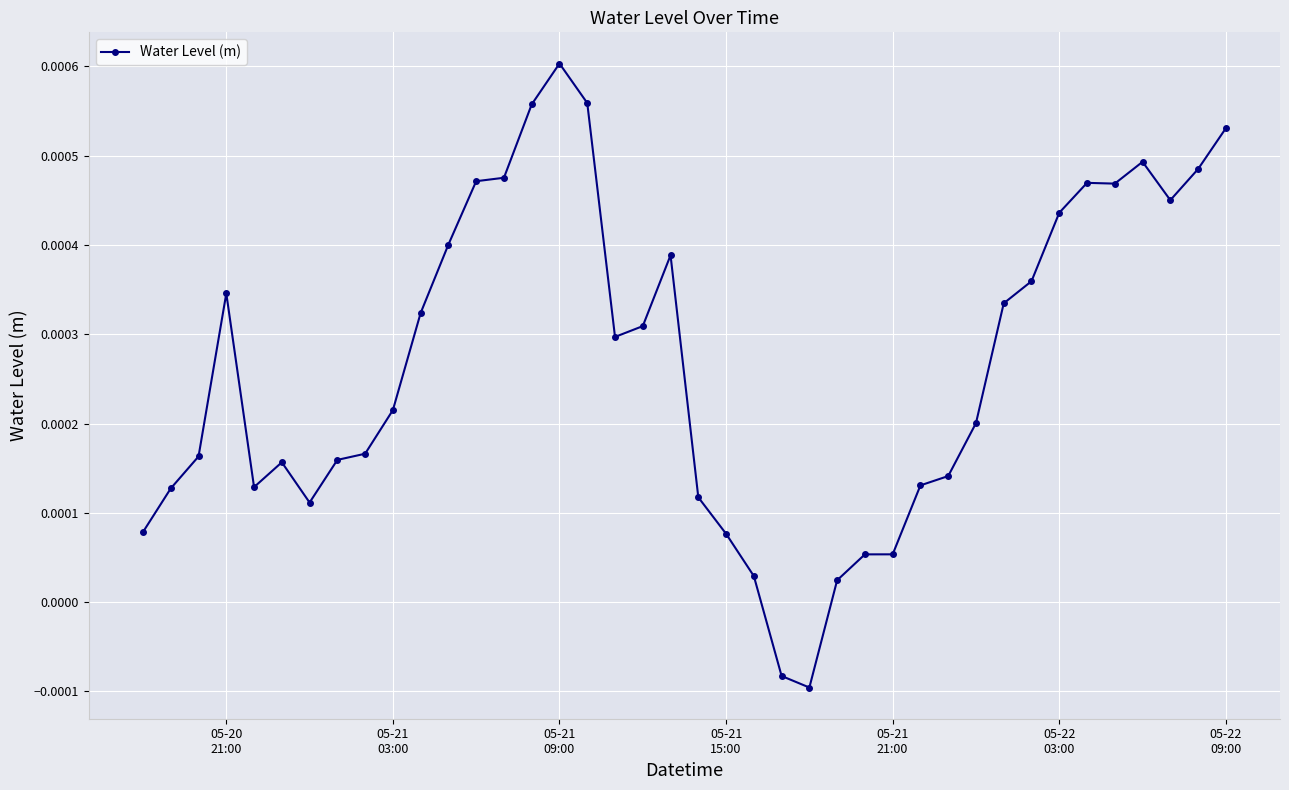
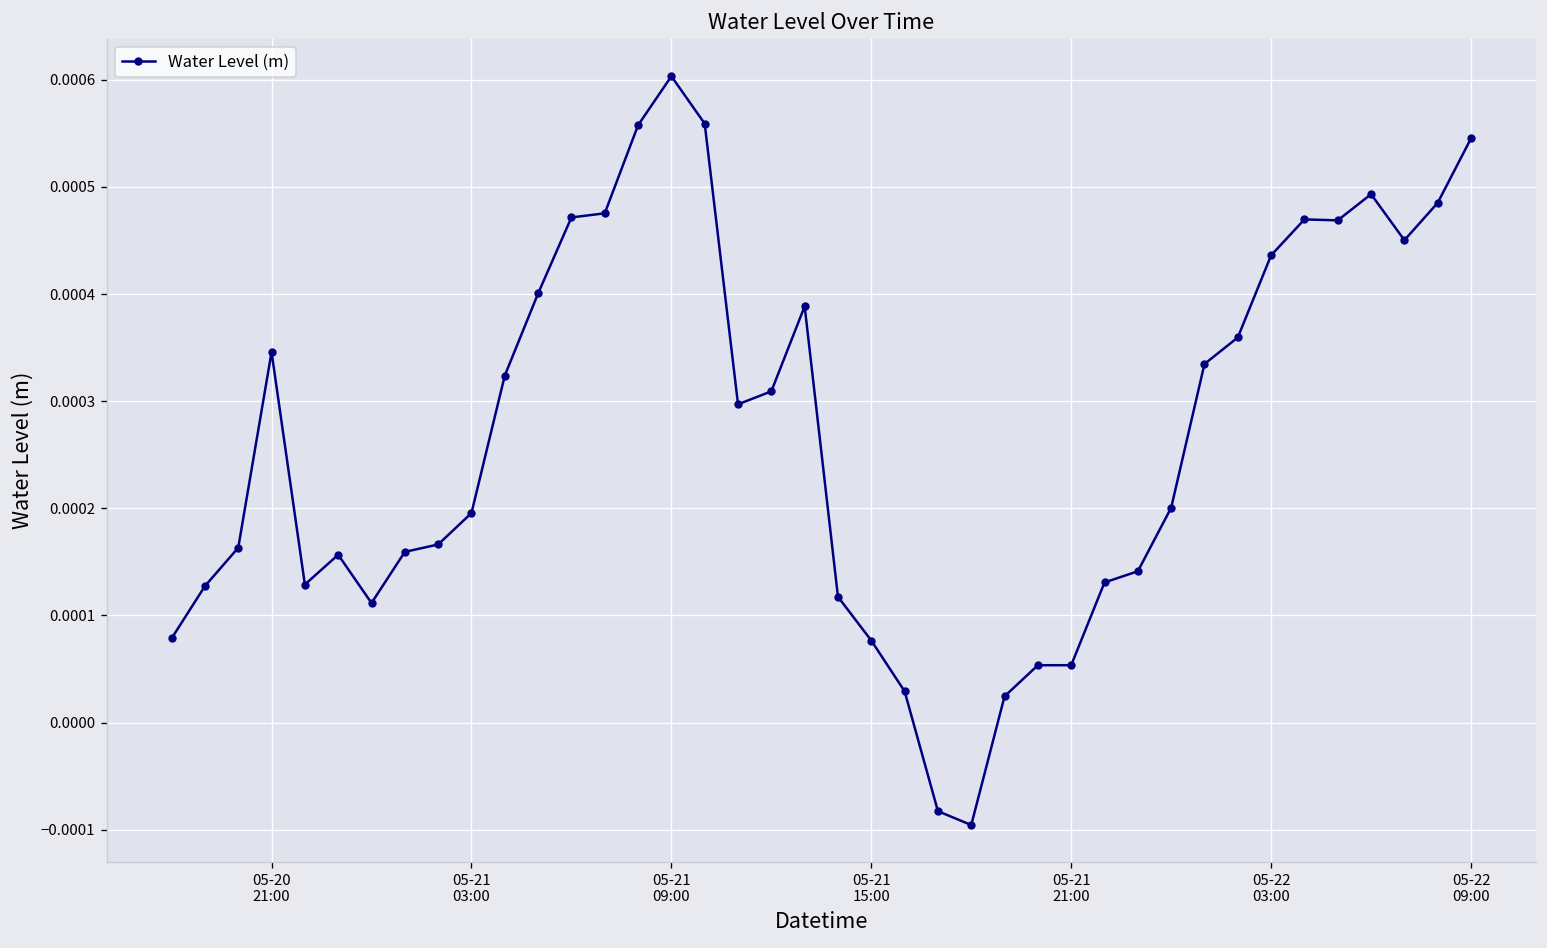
05-21 03:00: 0.00022 -> 0.00020
05-22 09:00: 0.00053 -> 0.00055
